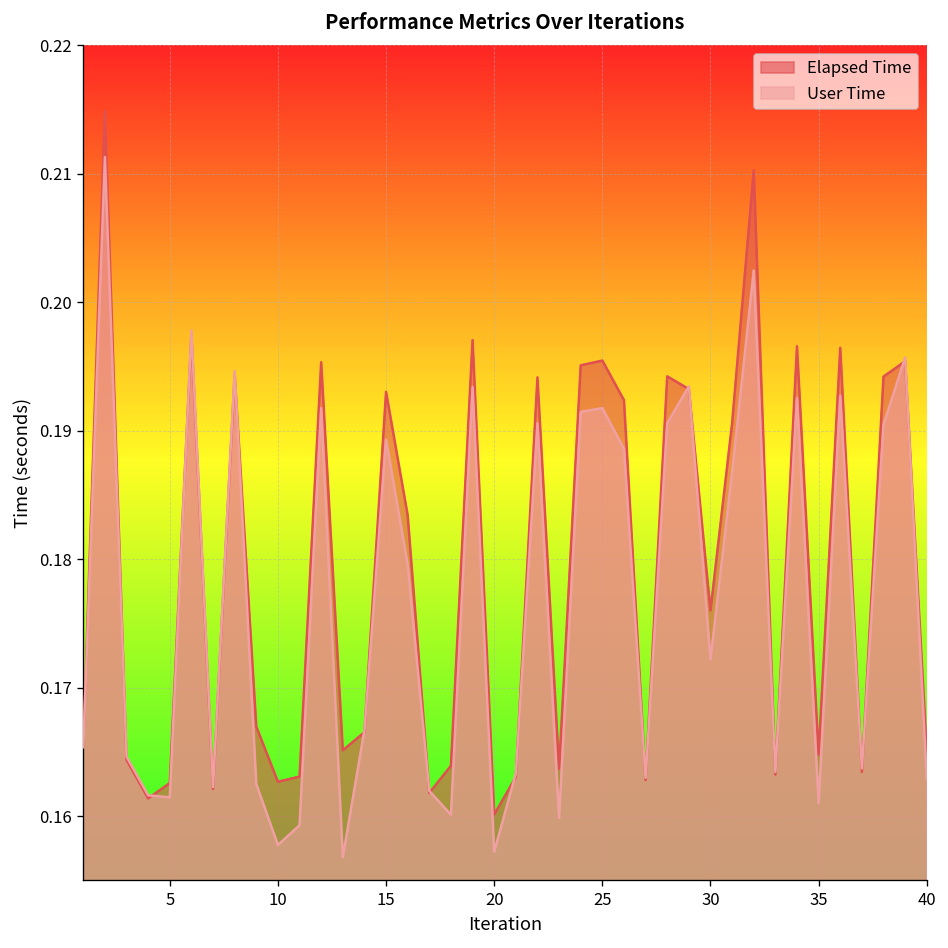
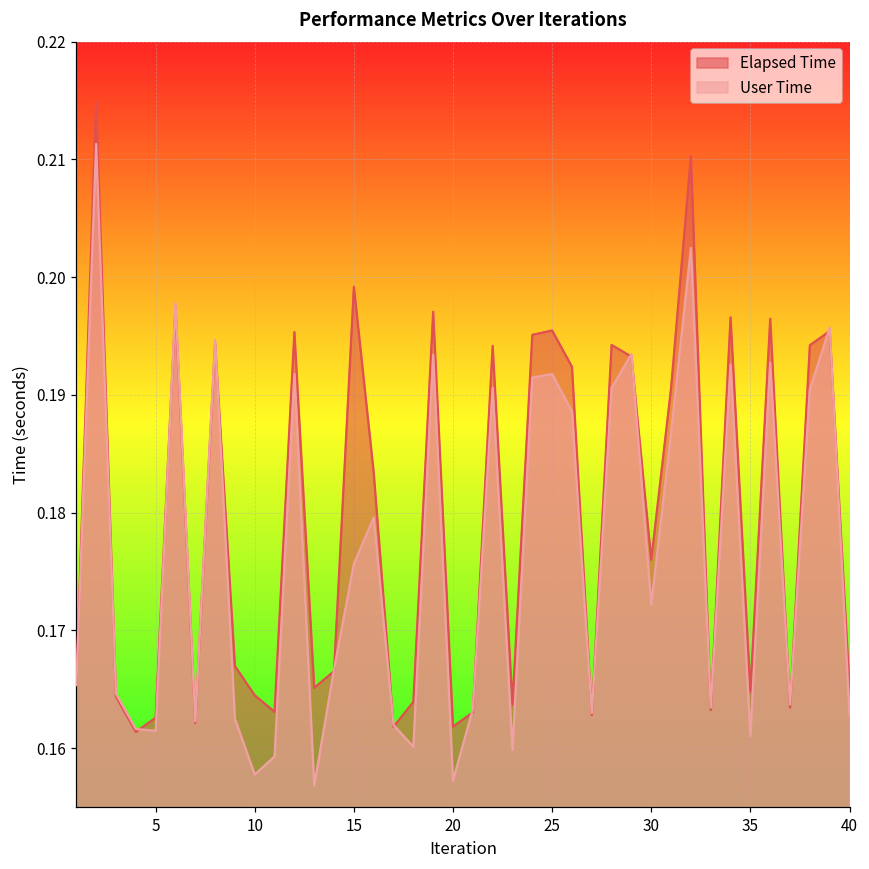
Elapsed Time, 10: 0.1627 -> 0.1645
Elapsed Time, 15: 0.1930 -> 0.1992
User Time, 15: 0.1893 -> 0.1756
Elapsed Time, 20: 0.1601 -> 0.1618
